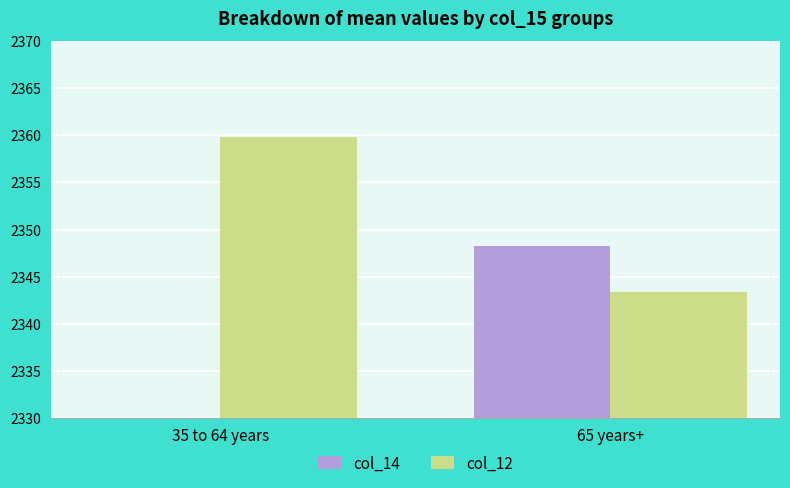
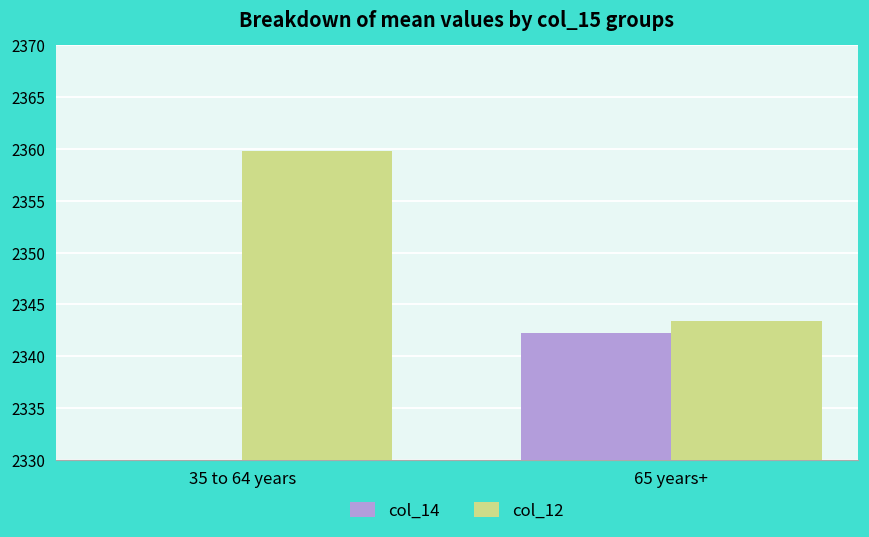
col_14, 65 years+: 2348 -> 2342
